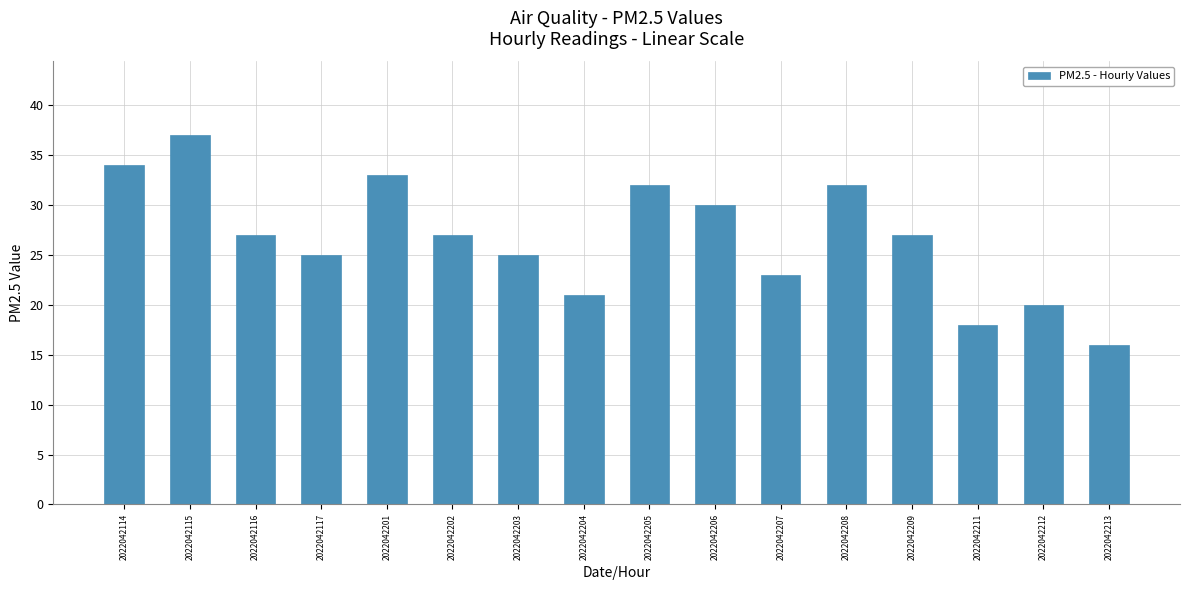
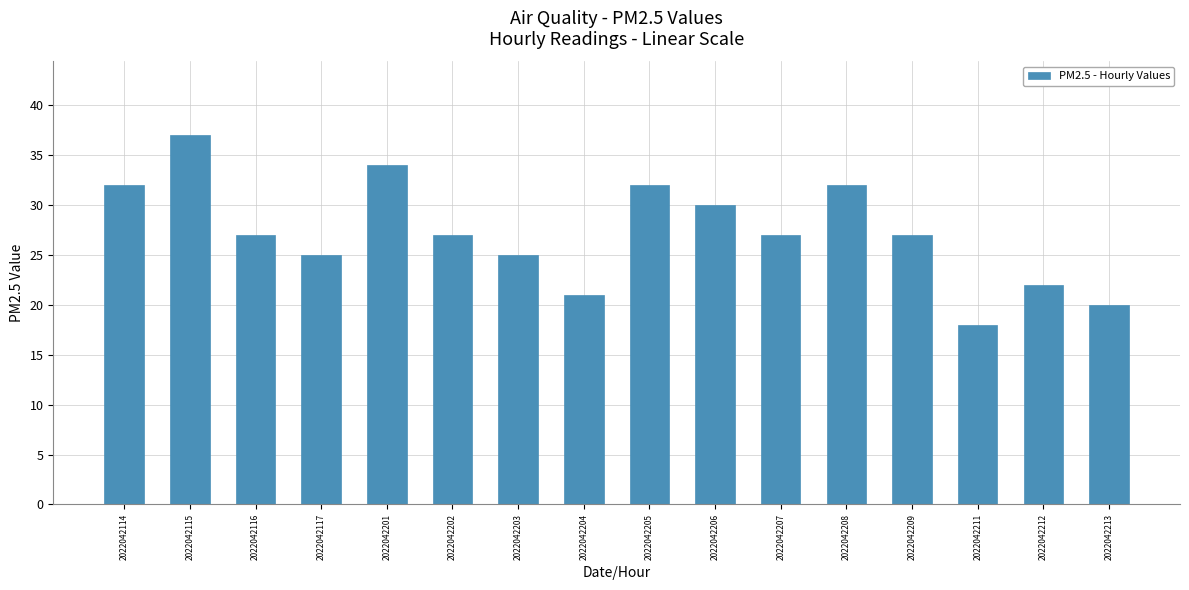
2022042114: 34 -> 32
2022042201: 33 -> 34
2022042207: 23 -> 27
2022042212: 20 -> 22
2022042213: 16 -> 20
